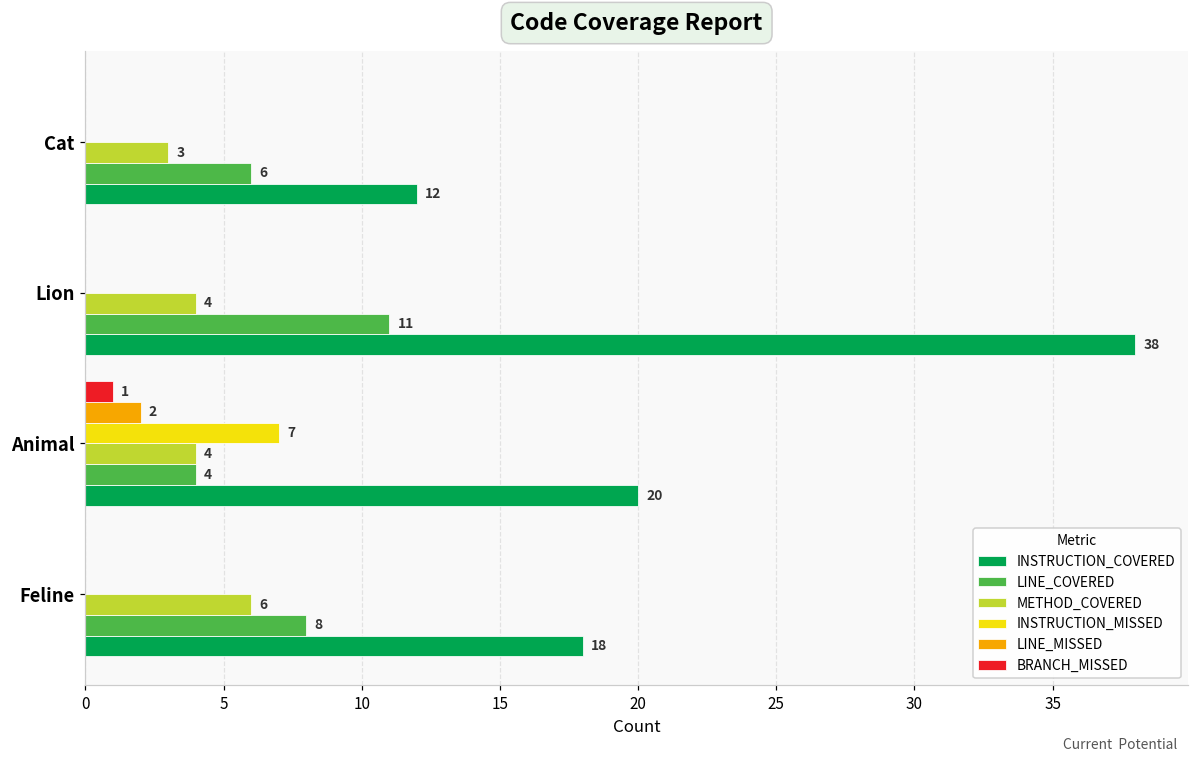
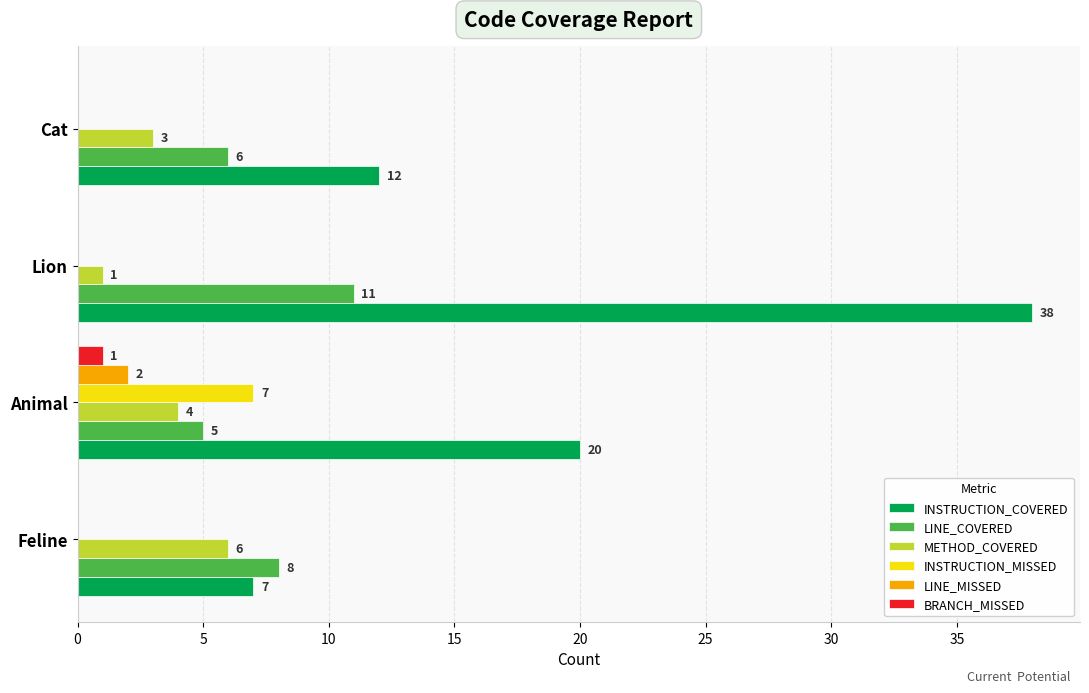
METHOD_COVERED, Lion: 4 -> 1
LINE_COVERED, Animal: 4 -> 5
INSTRUCTION_COVERED, Feline: 18 -> 7
